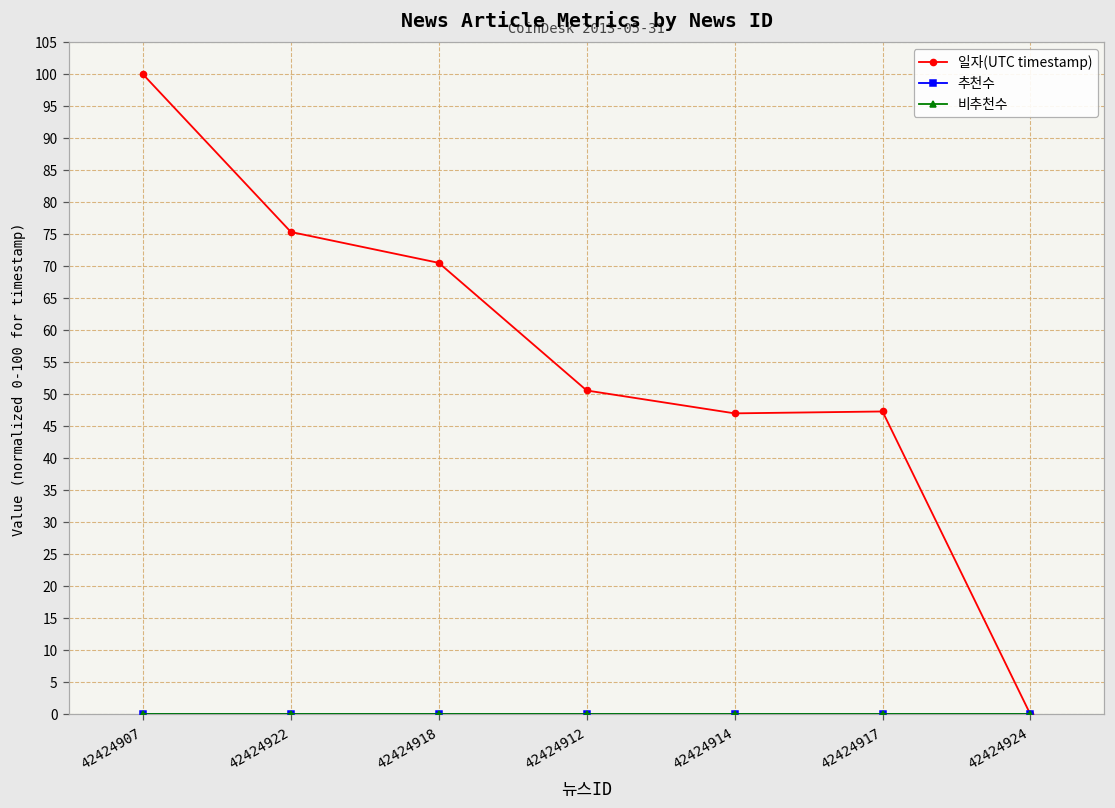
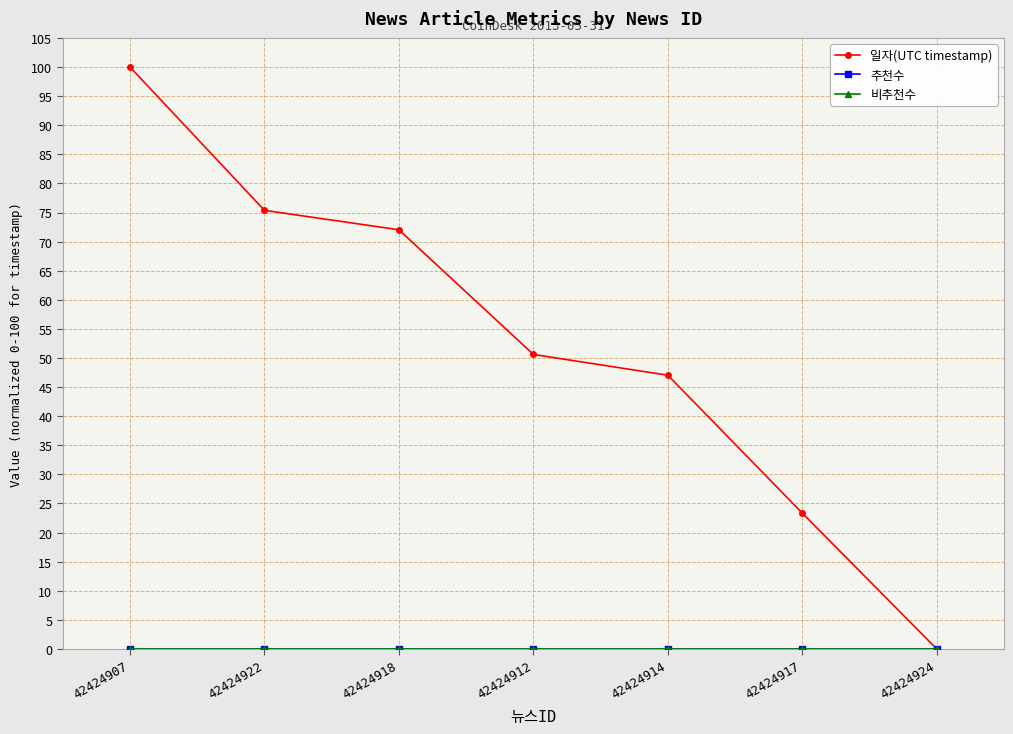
일자(UTC timestamp), 42424918: 71 -> 72
일자(UTC timestamp), 42424917: 47 -> 23
